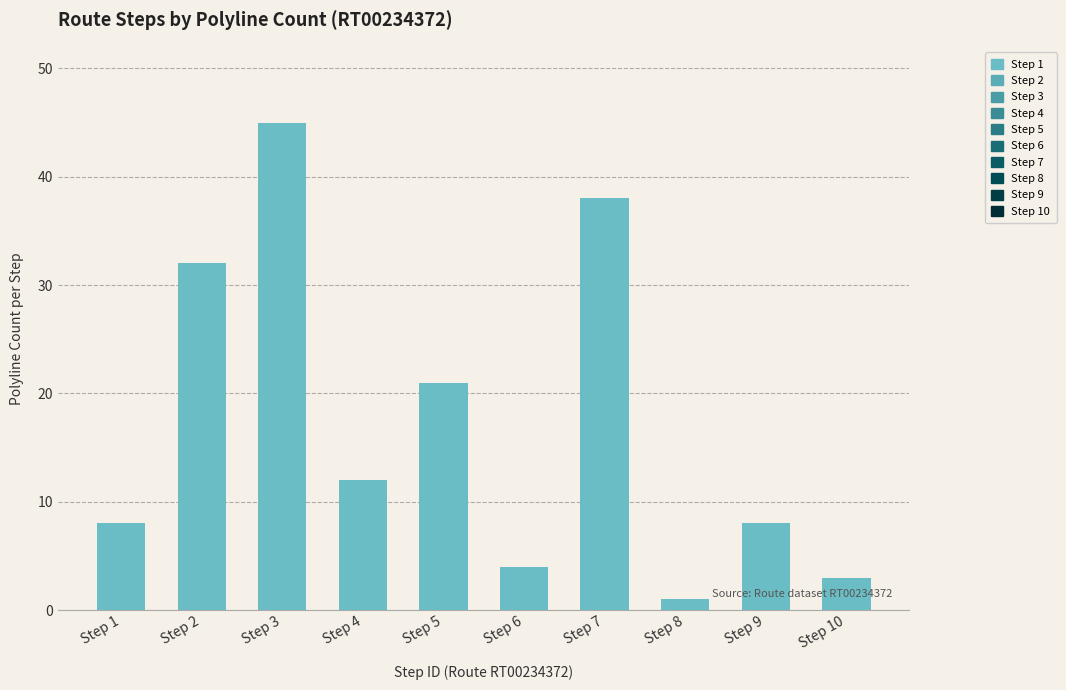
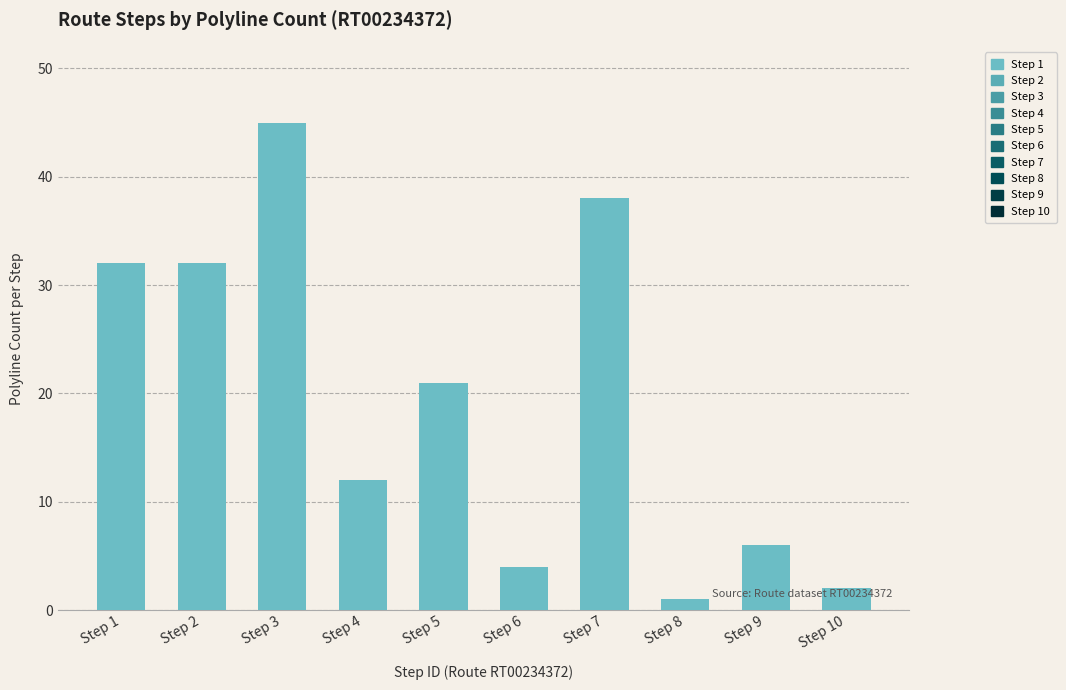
Step 1: 8 -> 32
Step 9: 8 -> 6
Step 10: 3 -> 2
